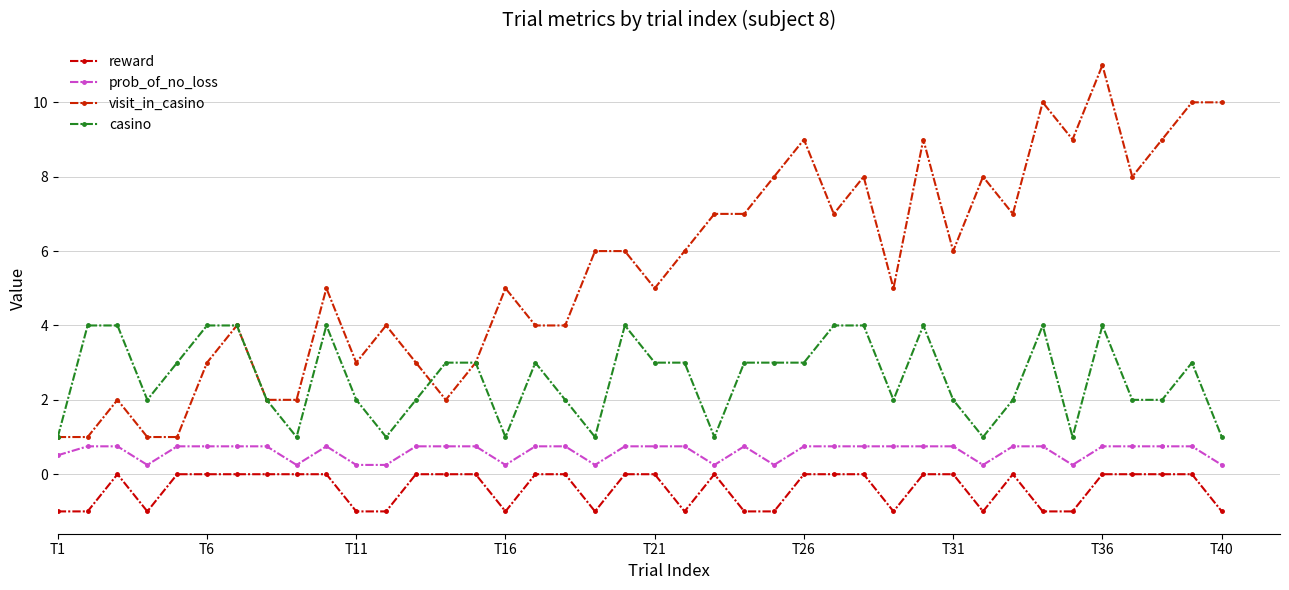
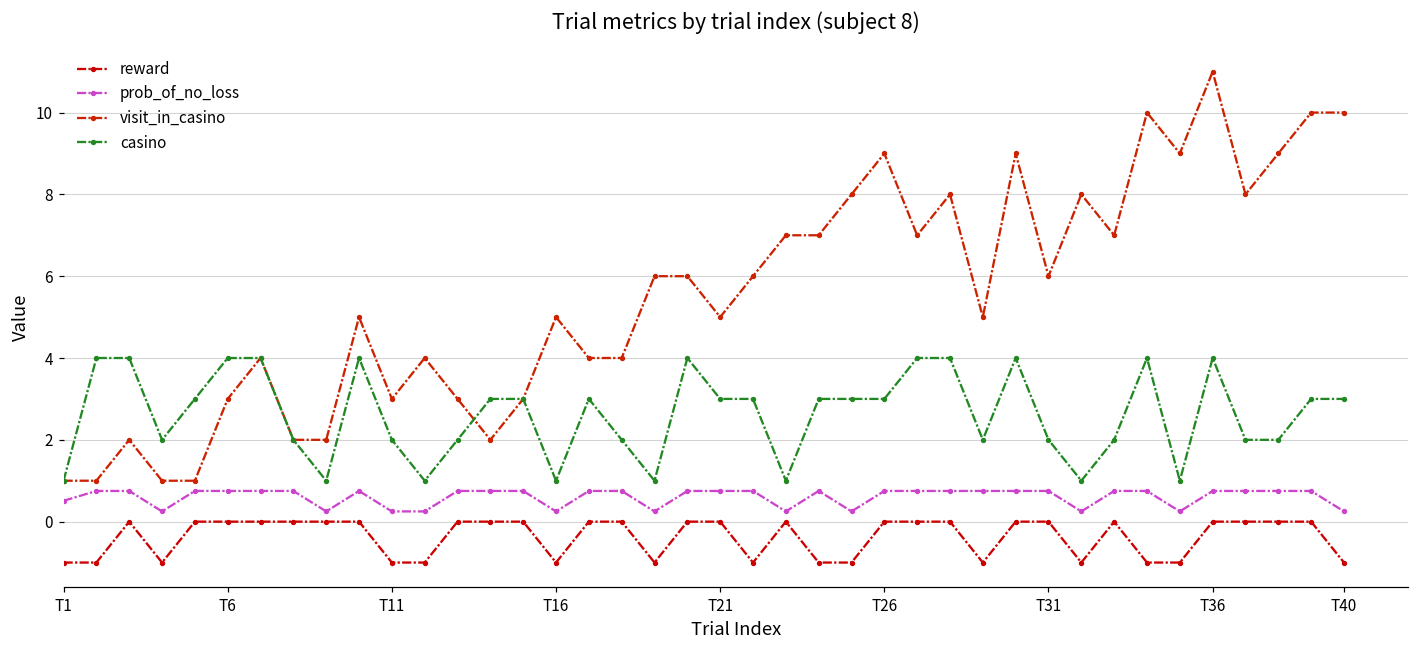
casino, T40: 1 -> 3
